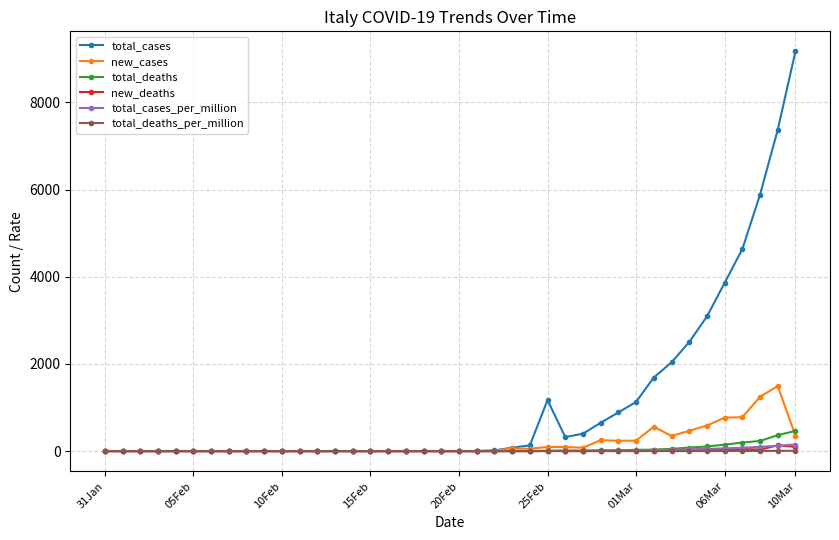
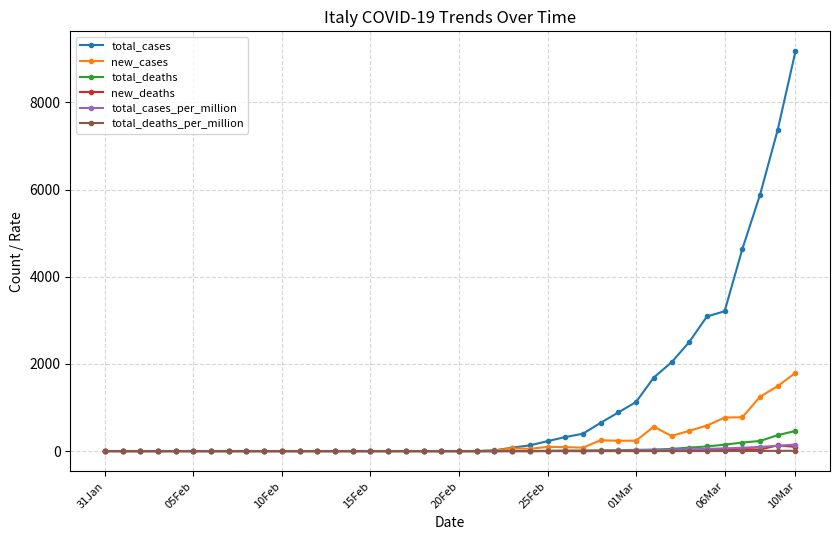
total_cases, 25Feb: 1200 -> 200
total_cases, 06Mar: 3900 -> 3200
new_cases, 10Mar: 400 -> 1800
